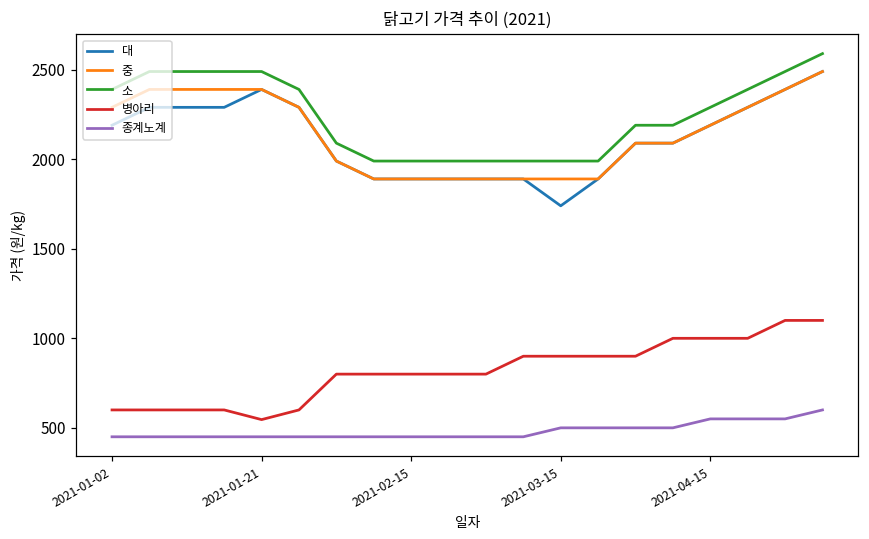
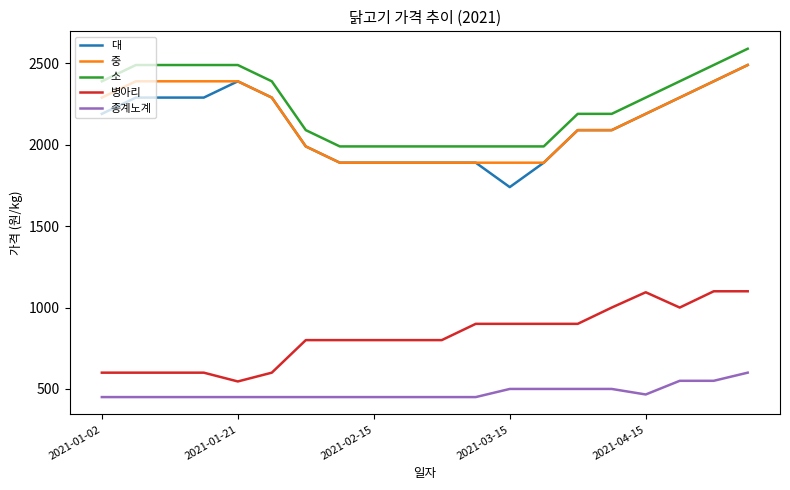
병아리, 2021-04-15: 1000 -> 1090
종계노계, 2021-04-15: 550 -> 470
